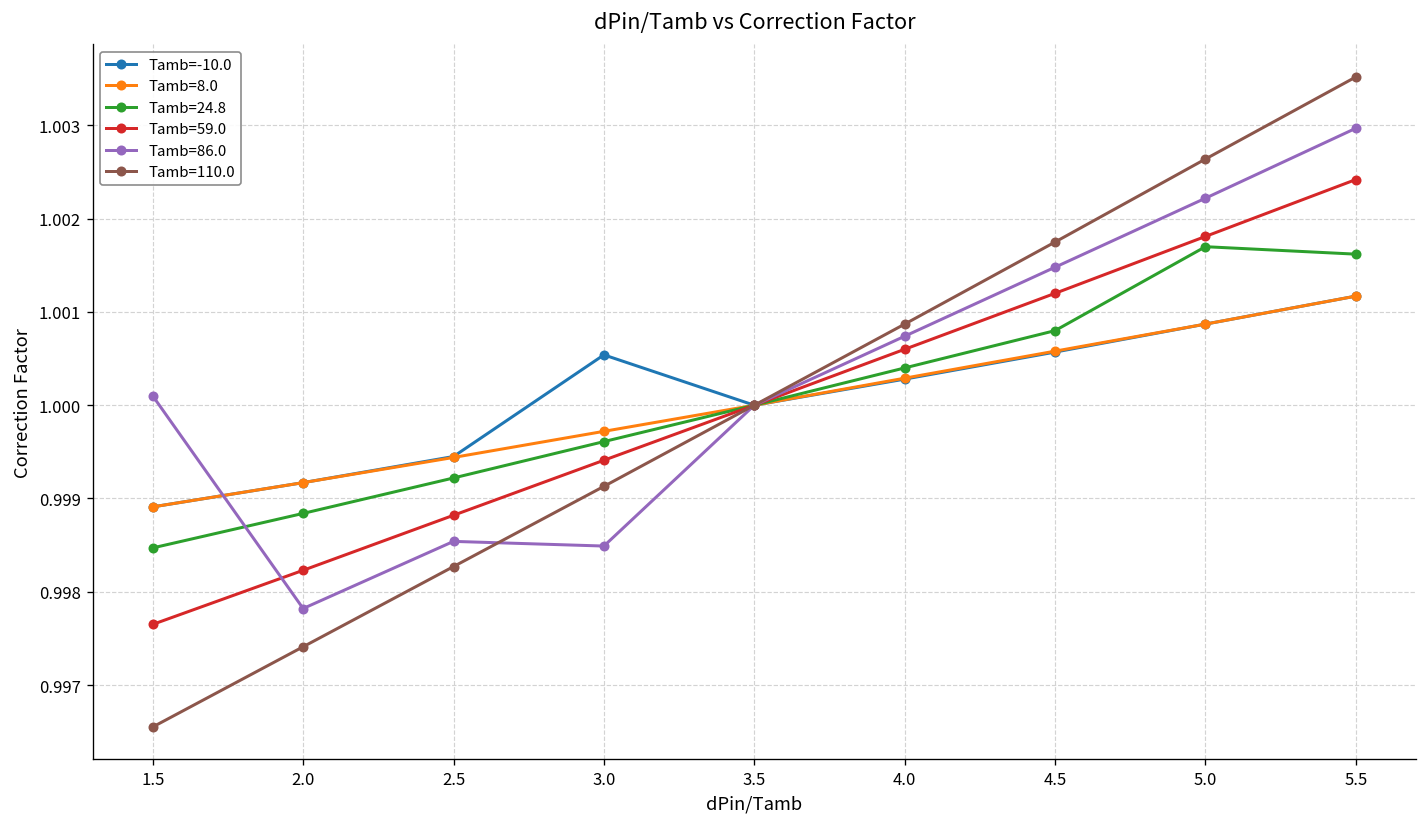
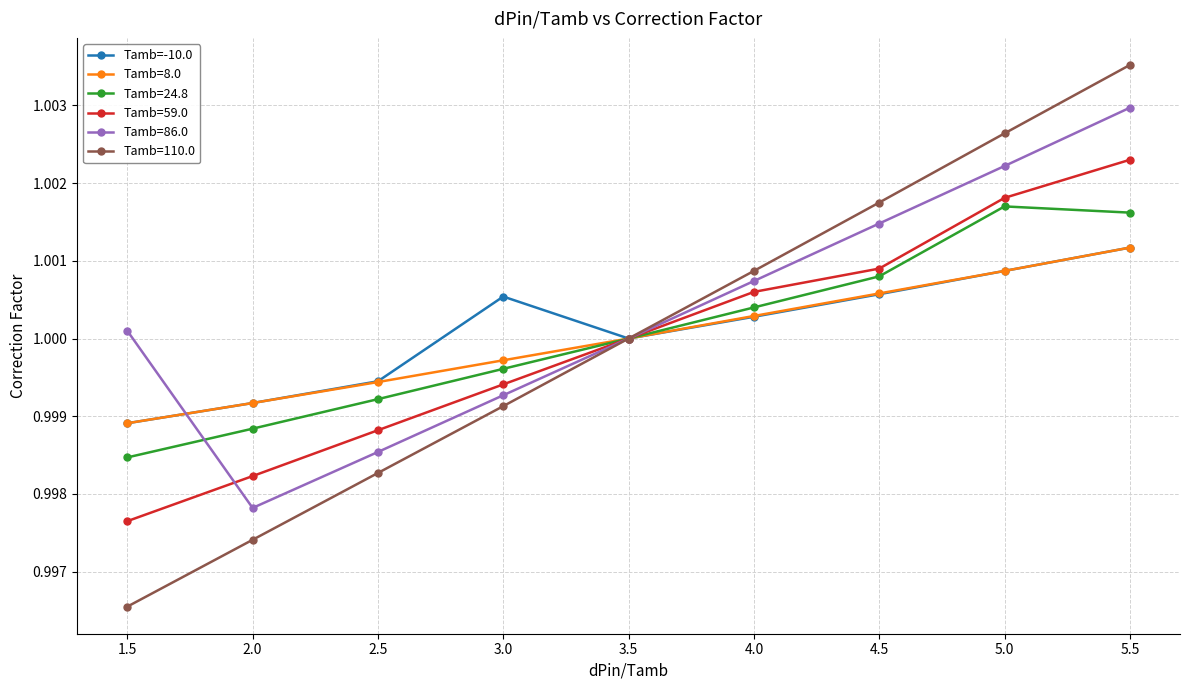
Tamb=86.0, 3.0: 0.9985 -> 0.9993
Tamb=59.0, 4.5: 1.0012 -> 1.0009
Tamb=59.0, 5.5: 1.0024 -> 1.0023
